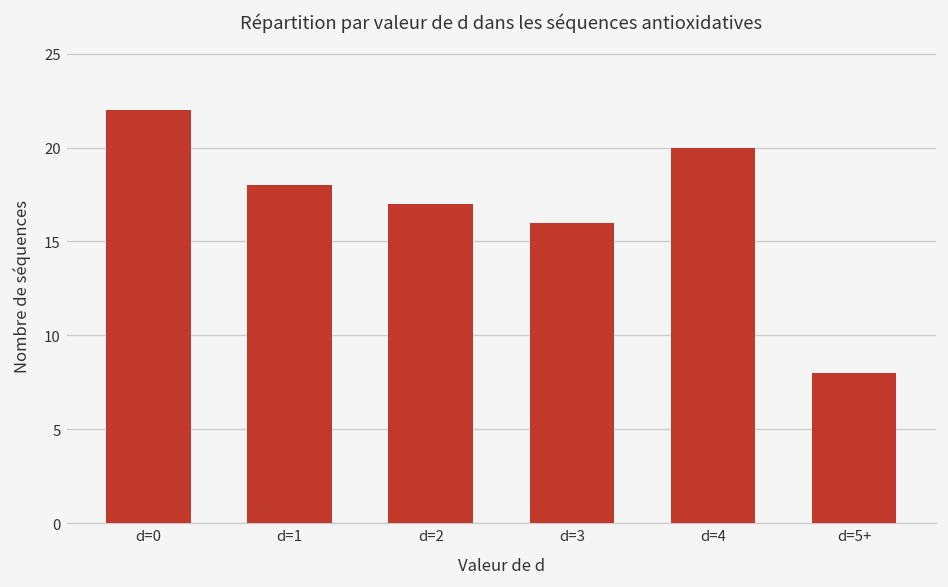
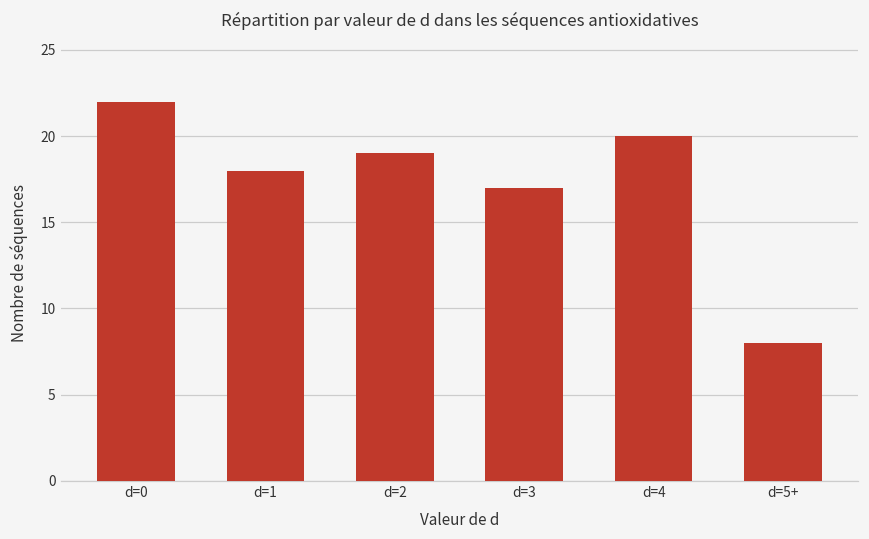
d=2: 17 -> 19
d=3: 16 -> 17
